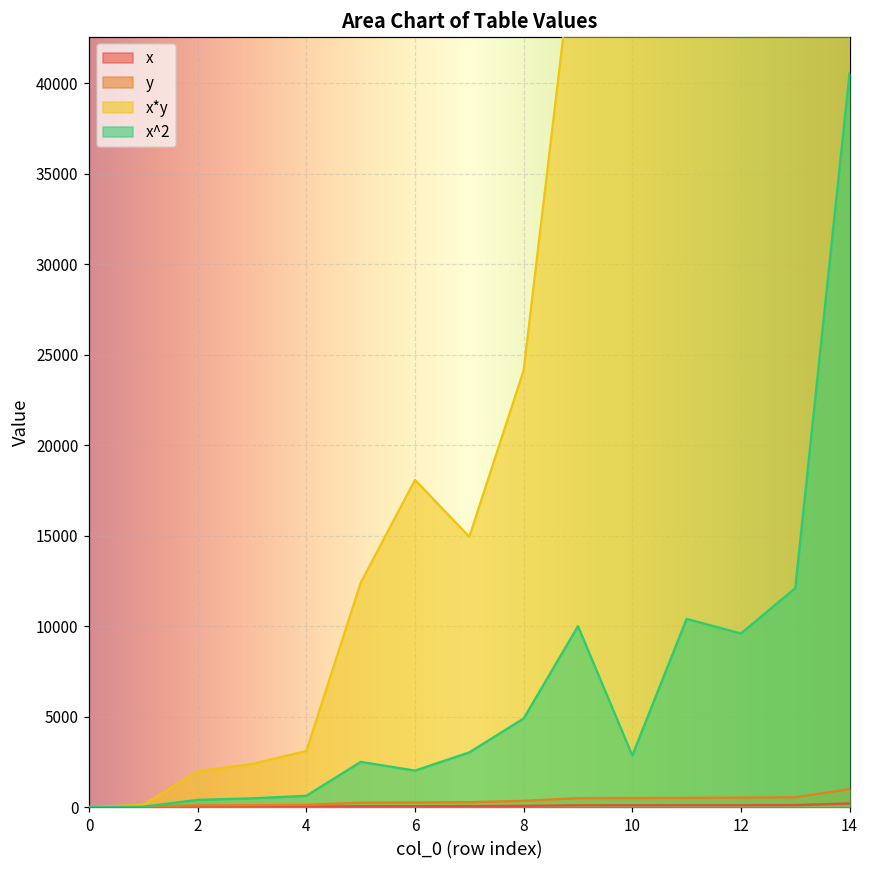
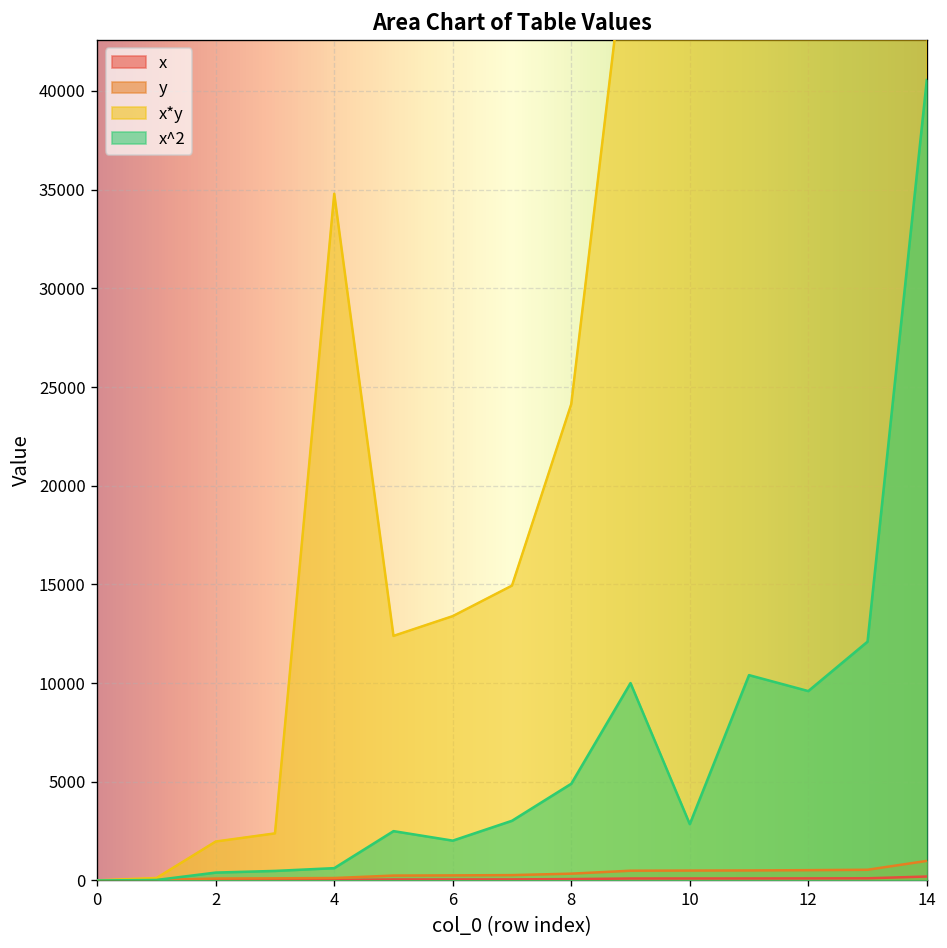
x*y, 4: 3100 -> 34800
x*y, 6: 18100 -> 13400
